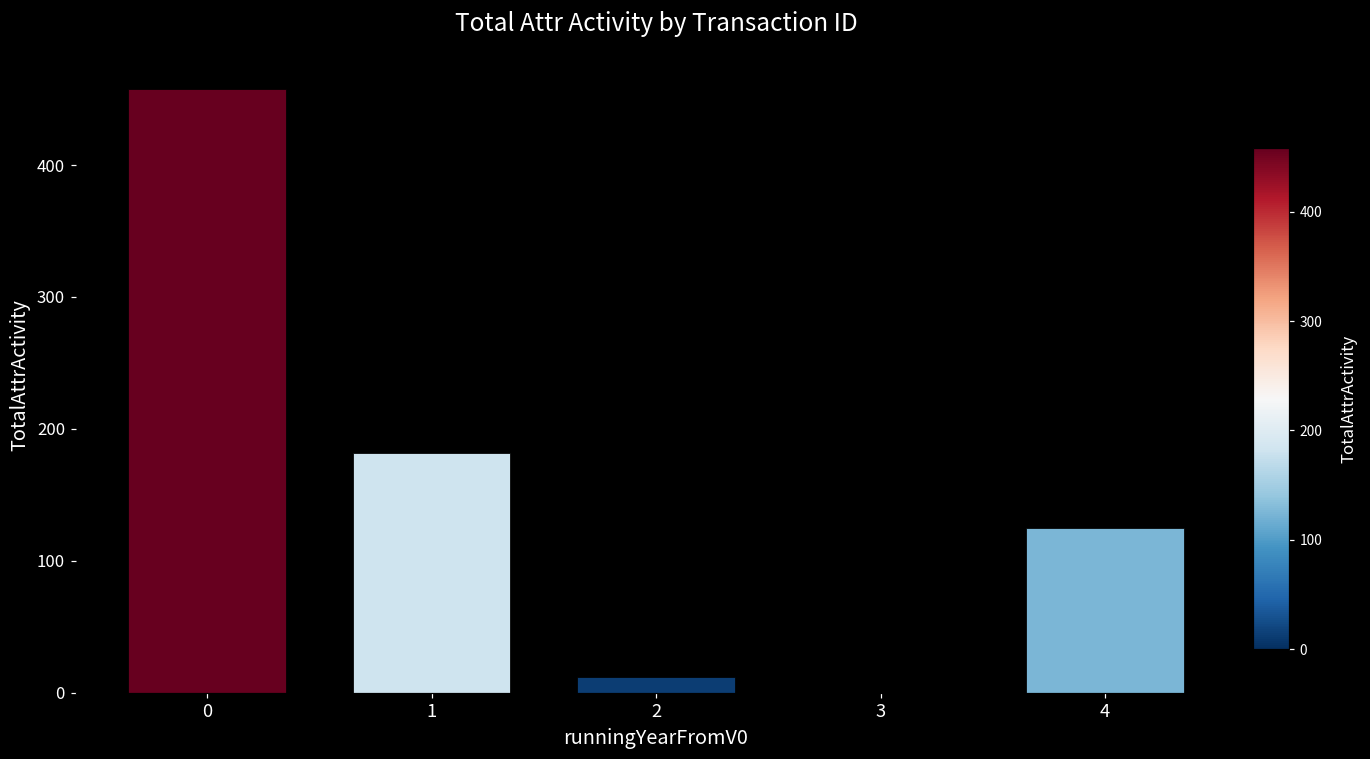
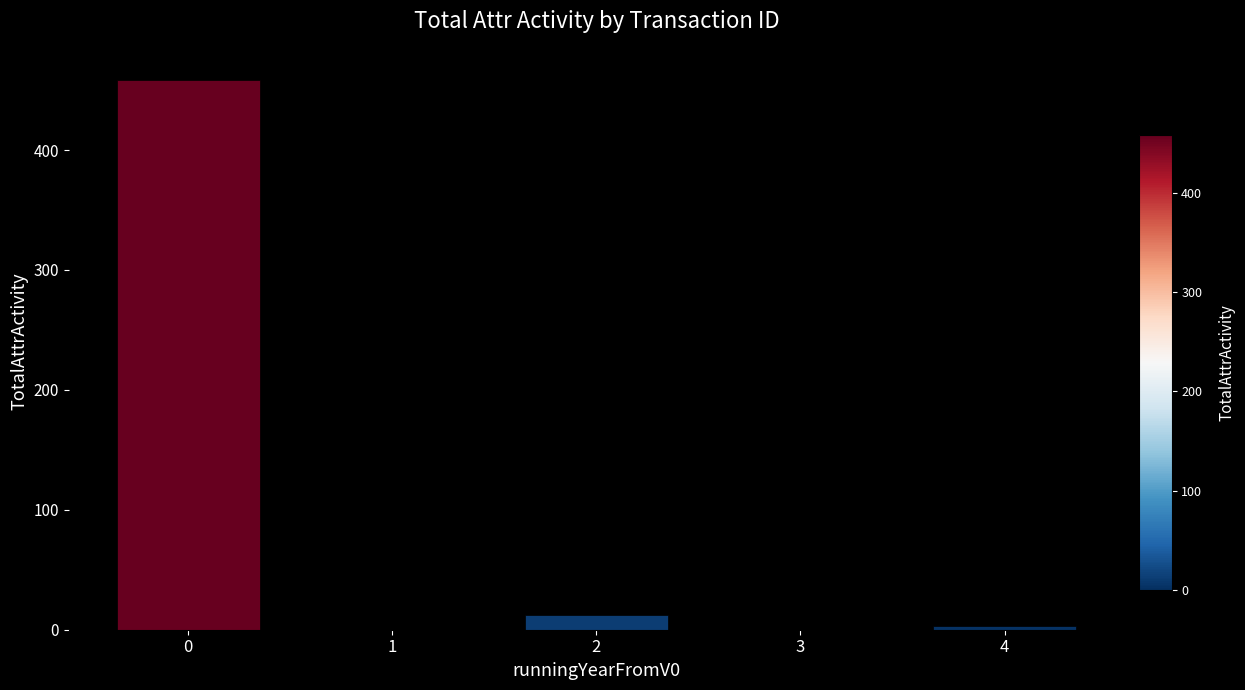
1: 182 -> 0
4: 125 -> 3
